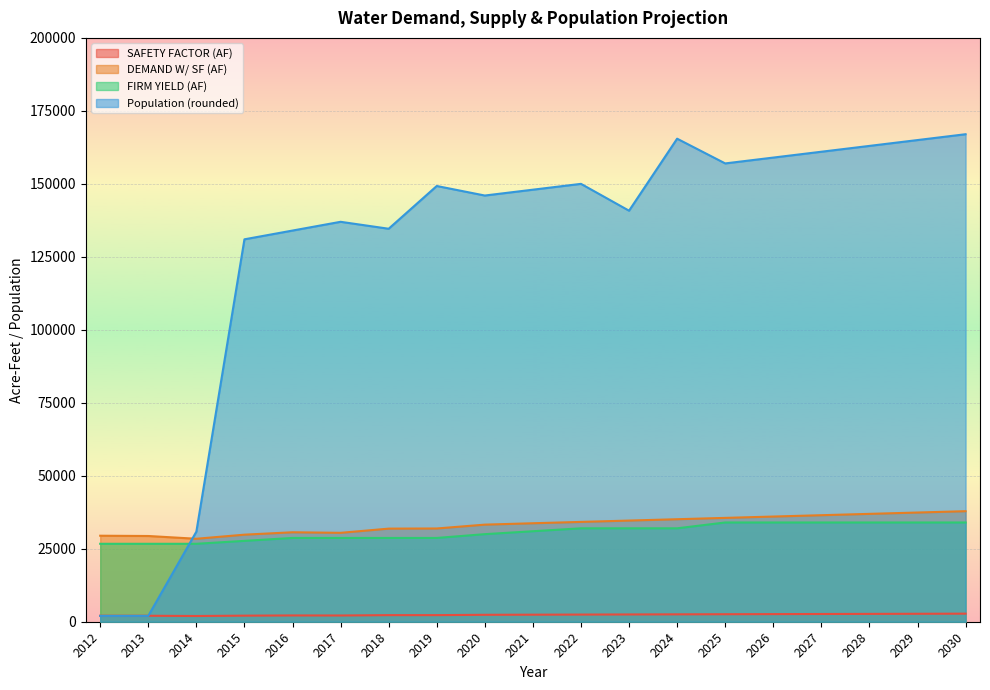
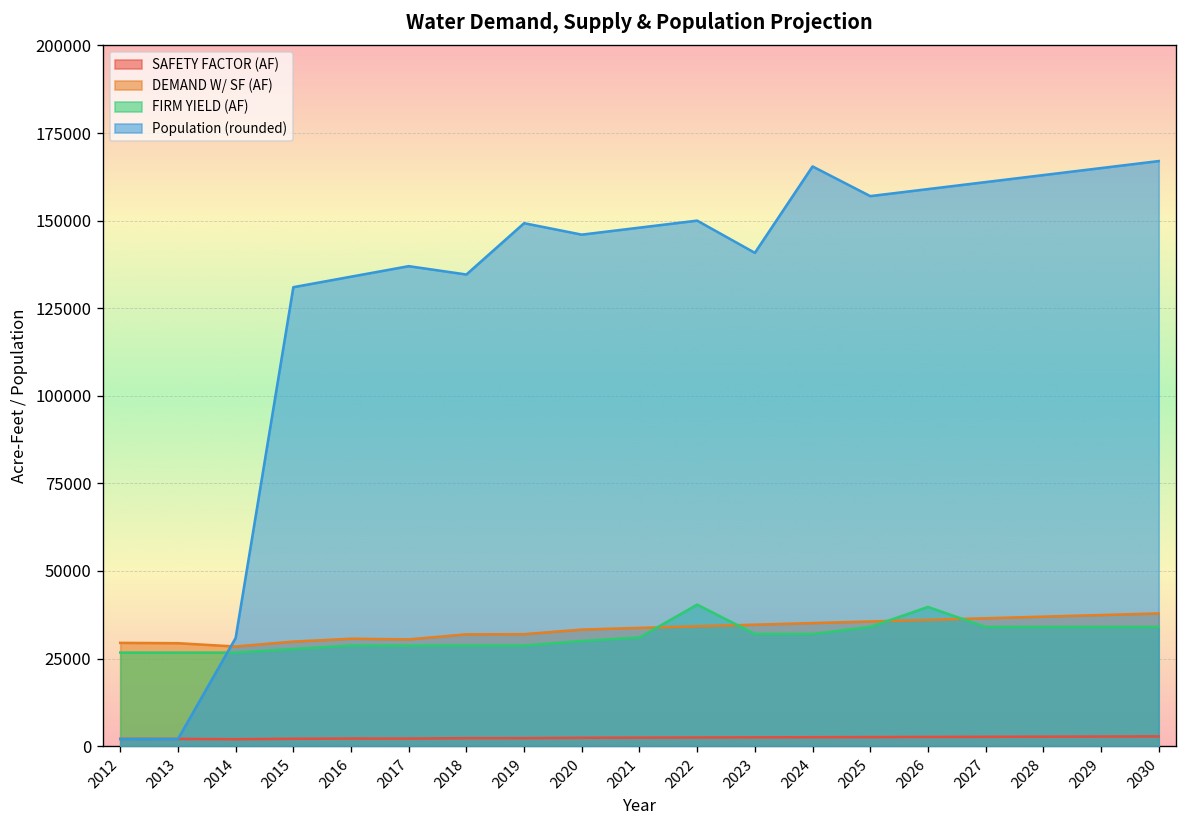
FIRM YIELD (AF), 2022: 32000 -> 40000
FIRM YIELD (AF), 2026: 34000 -> 40000
